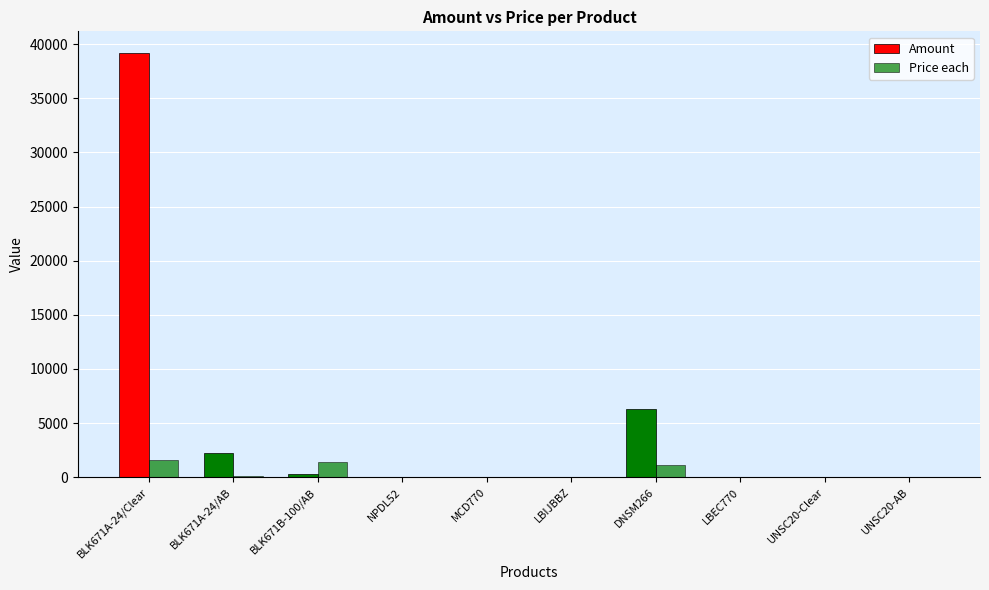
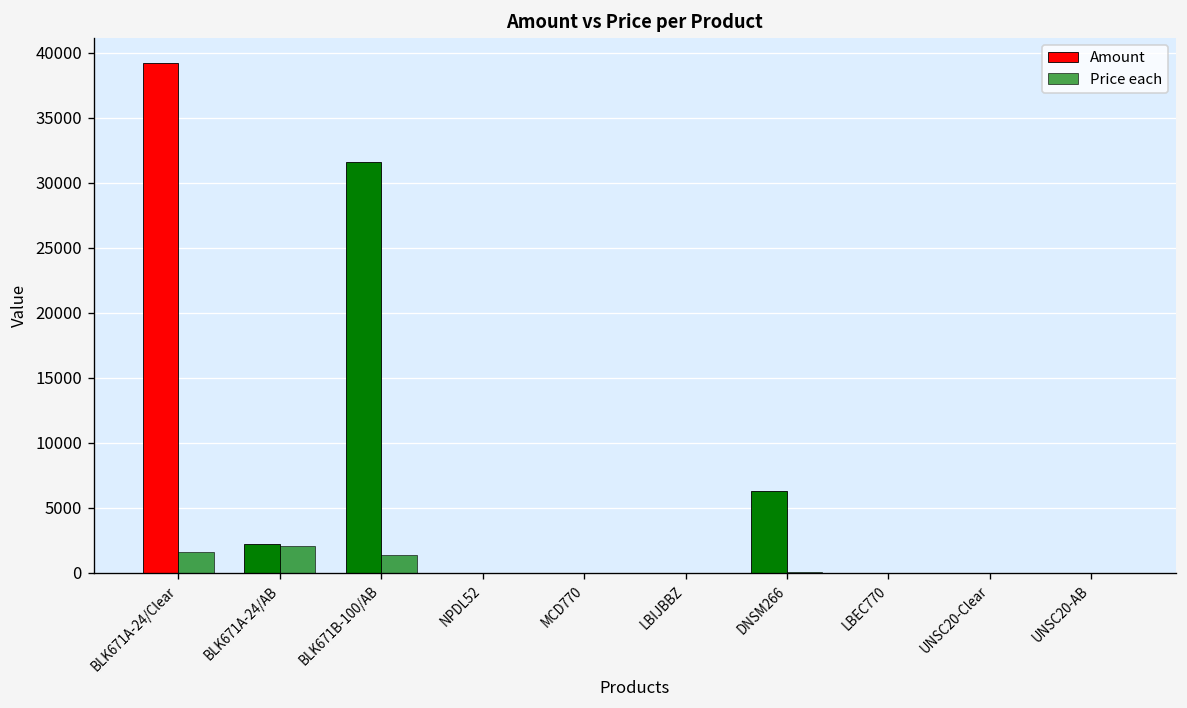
Price each, BLK671A-24/AB: 100 -> 2000
Amount, BLK671B-100/AB: 300 -> 31600
Price each, DNSM266: 1200 -> 0
